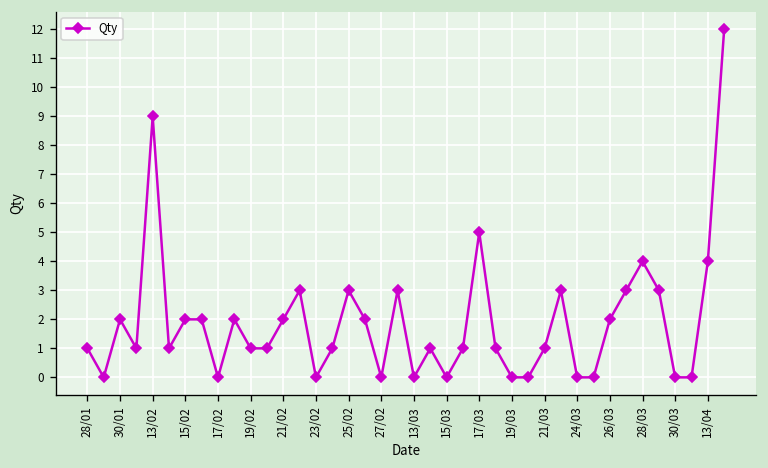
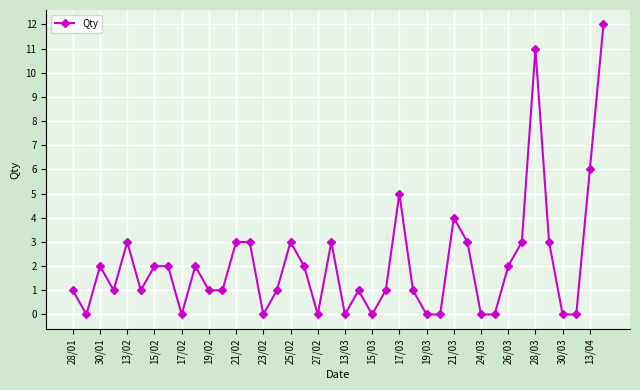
13/02: 9 -> 3
21/02: 2 -> 3
21/03: 1 -> 4
28/03: 4 -> 11
13/04: 4 -> 6
